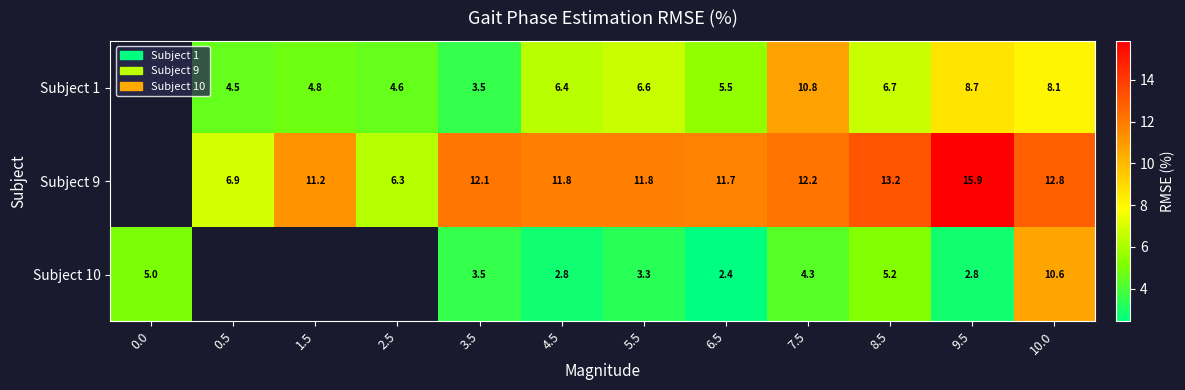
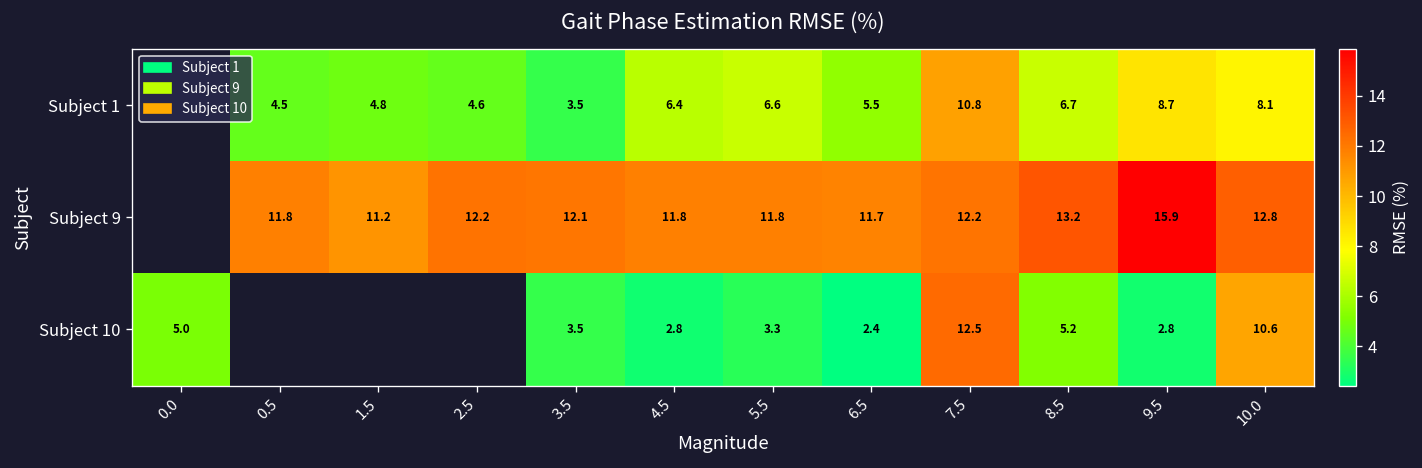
Subject 9, 0.5: 6.9 -> 11.8
Subject 9, 2.5: 6.3 -> 12.2
Subject 10, 7.5: 4.3 -> 12.5
